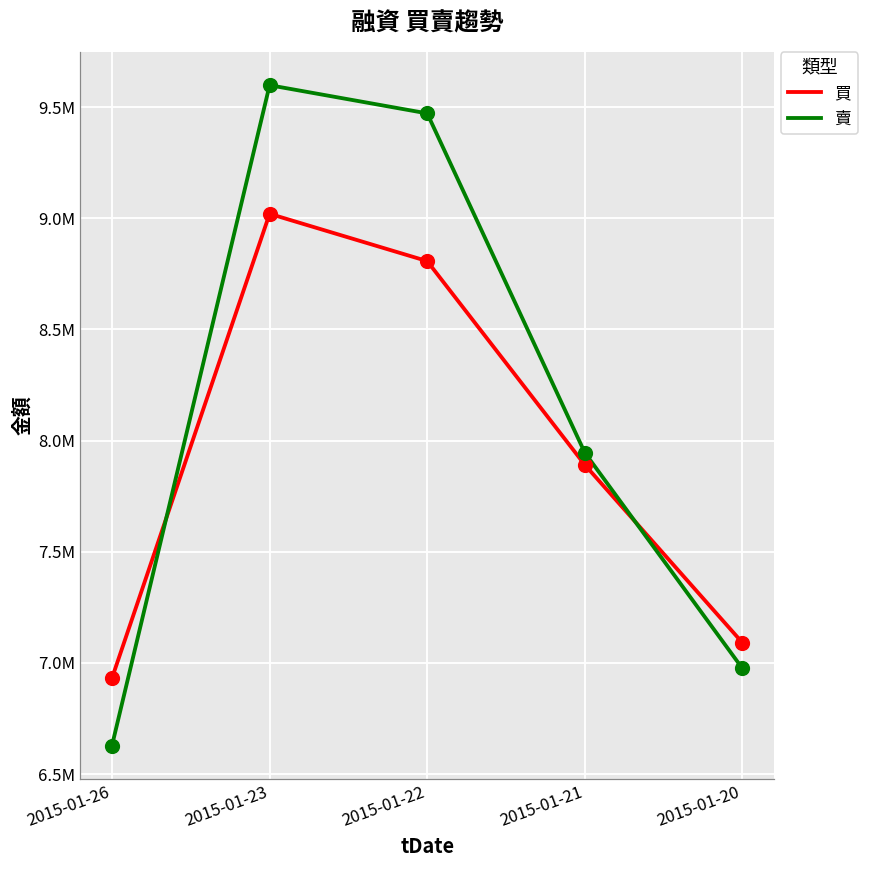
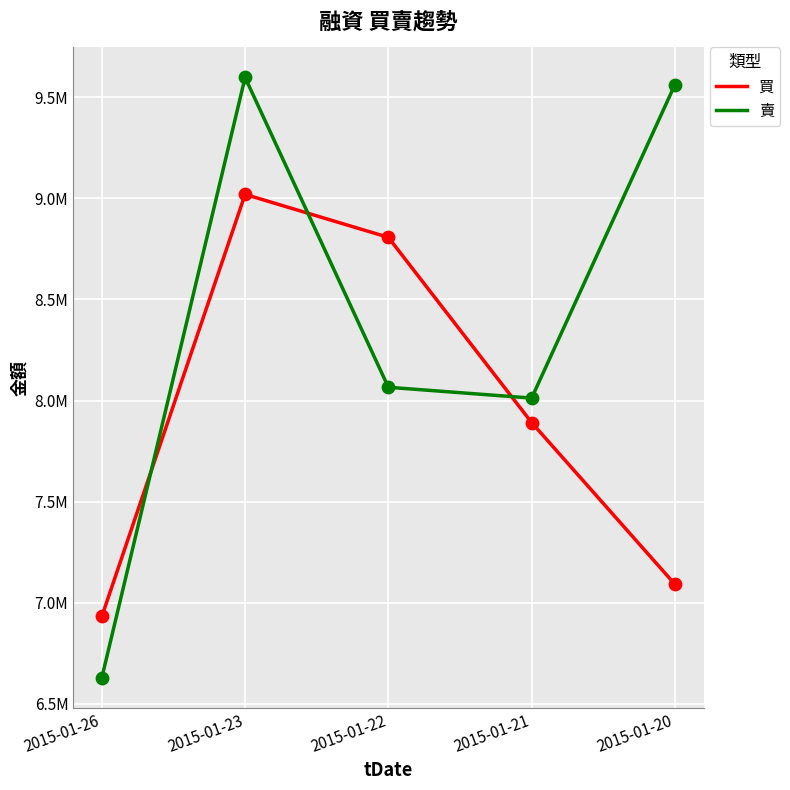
賣, 2015-01-22: 9470000 -> 8070000
賣, 2015-01-21: 7950000 -> 8010000
賣, 2015-01-20: 6980000 -> 9560000
